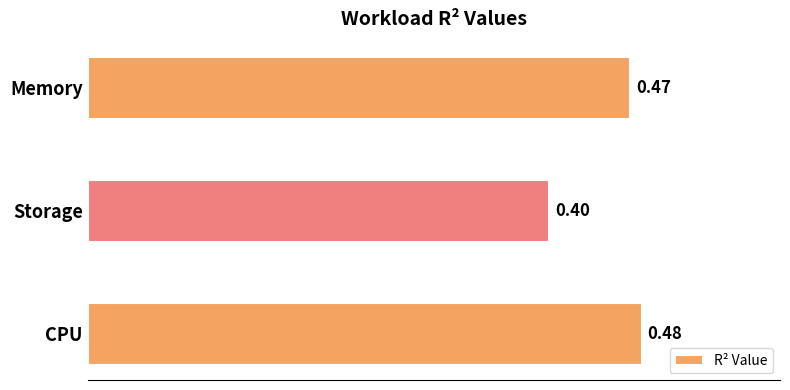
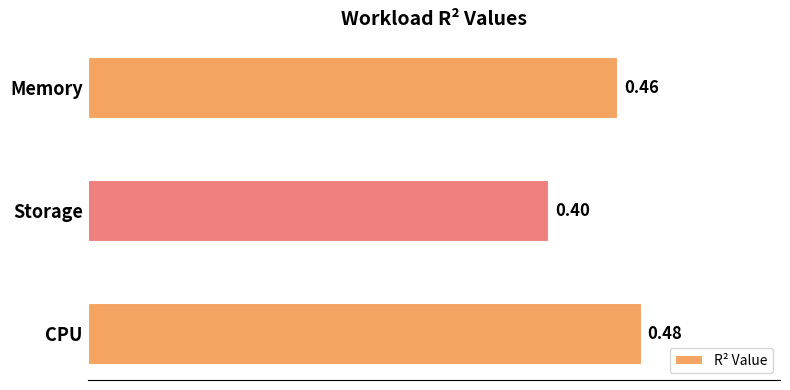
Memory: 0.47 -> 0.46
